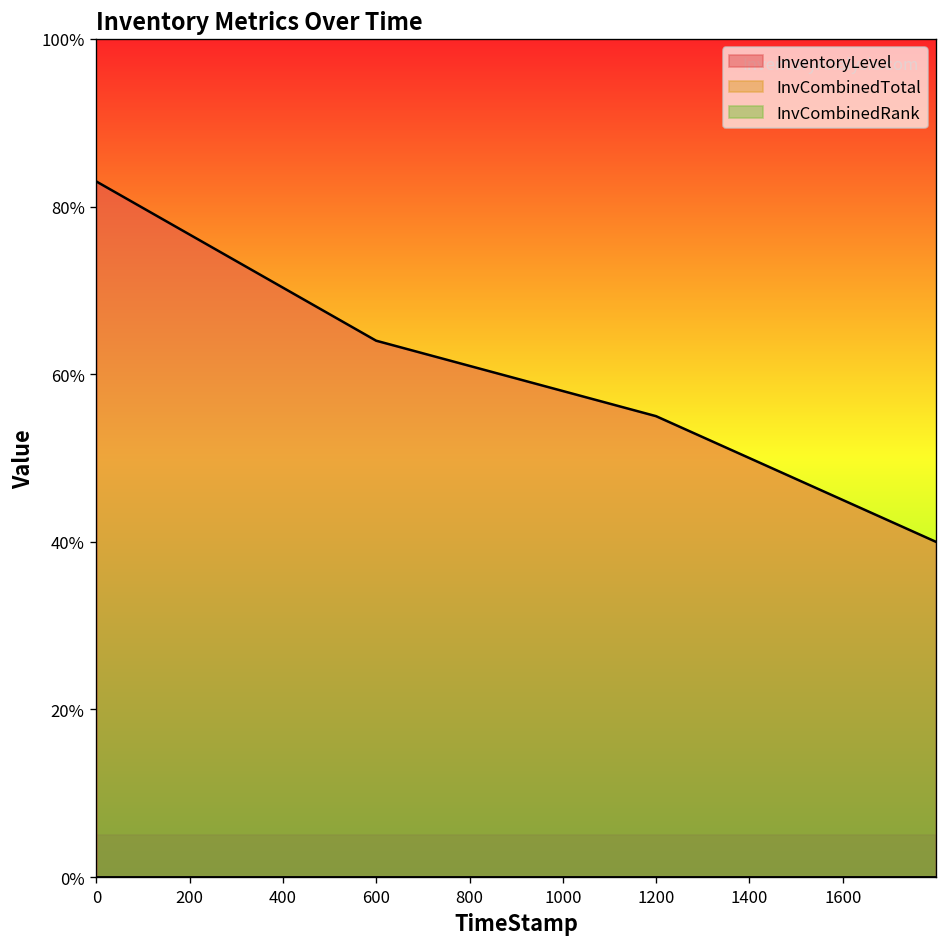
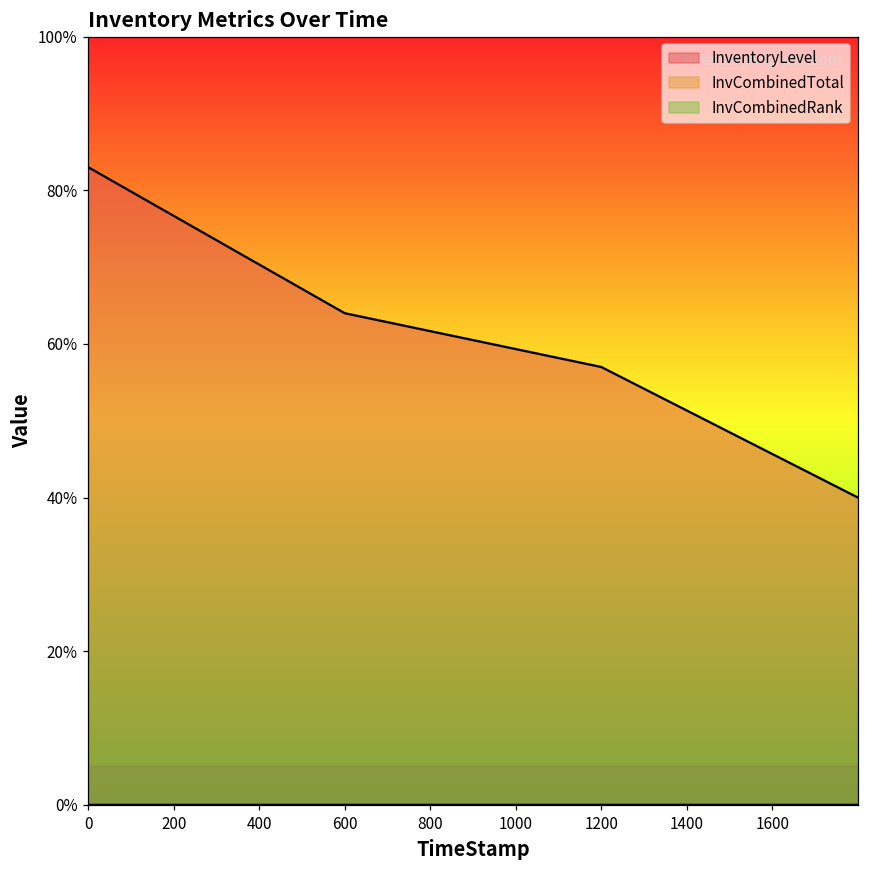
InventoryLevel, 1200: 55% -> 57%
